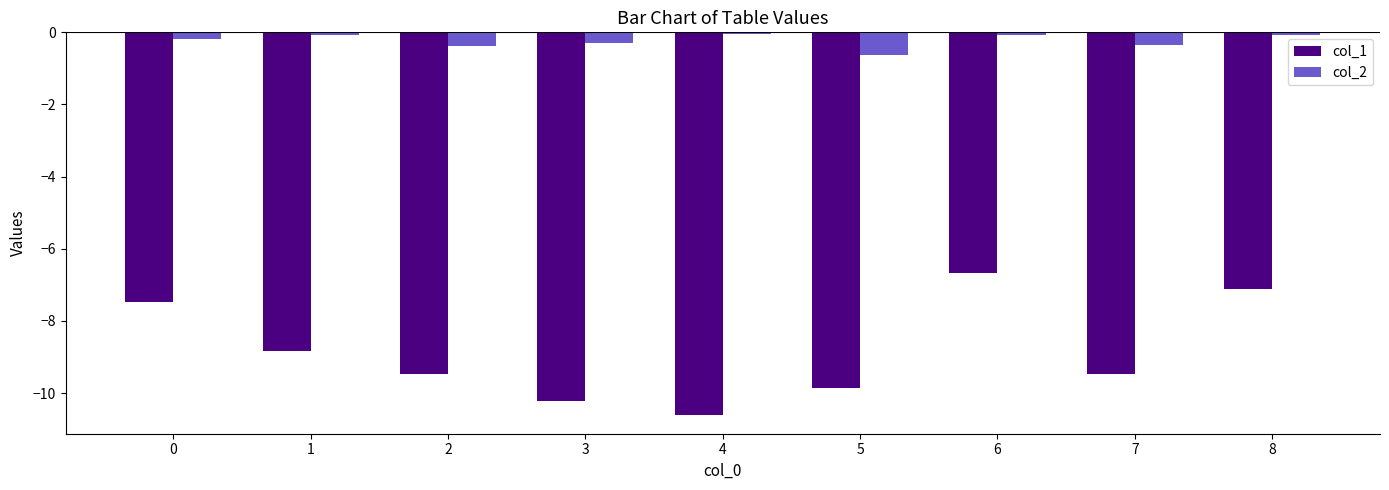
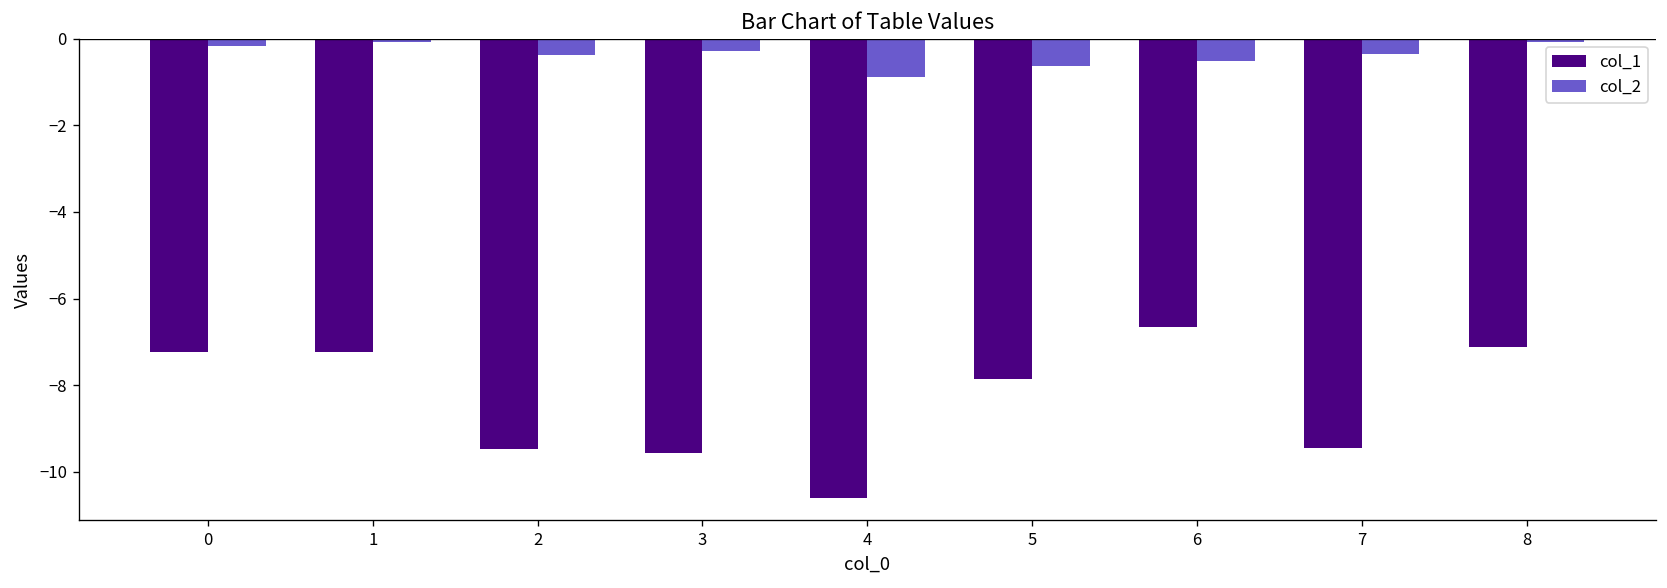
col_1, 0: -7.5 -> -7.2
col_1, 1: -8.8 -> -7.2
col_1, 3: -10.2 -> -9.6
col_2, 4: 0.0 -> -0.9
col_1, 5: -9.9 -> -7.8
col_2, 6: -0.1 -> -0.5
